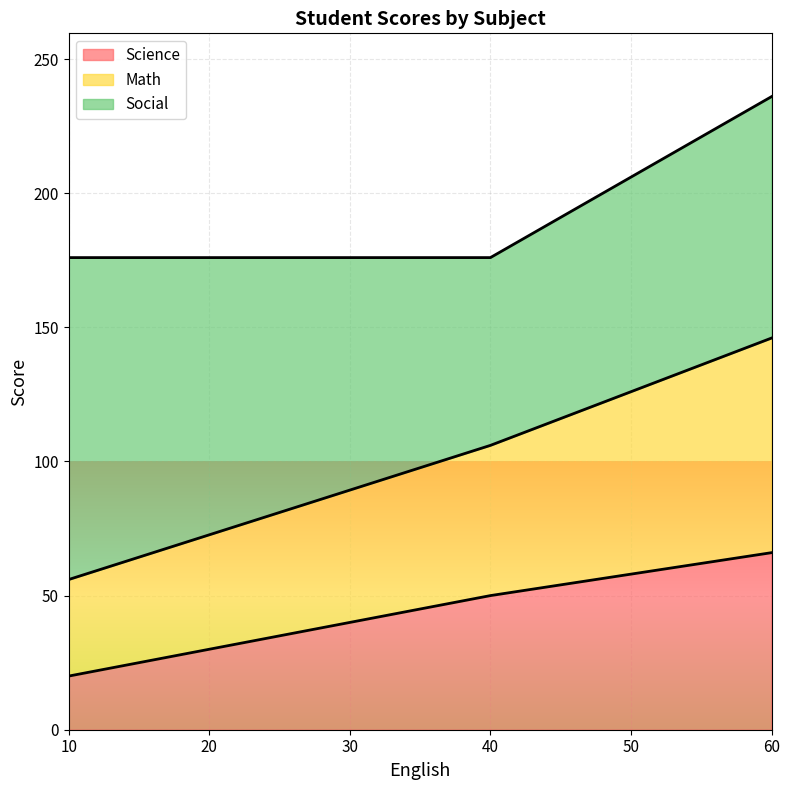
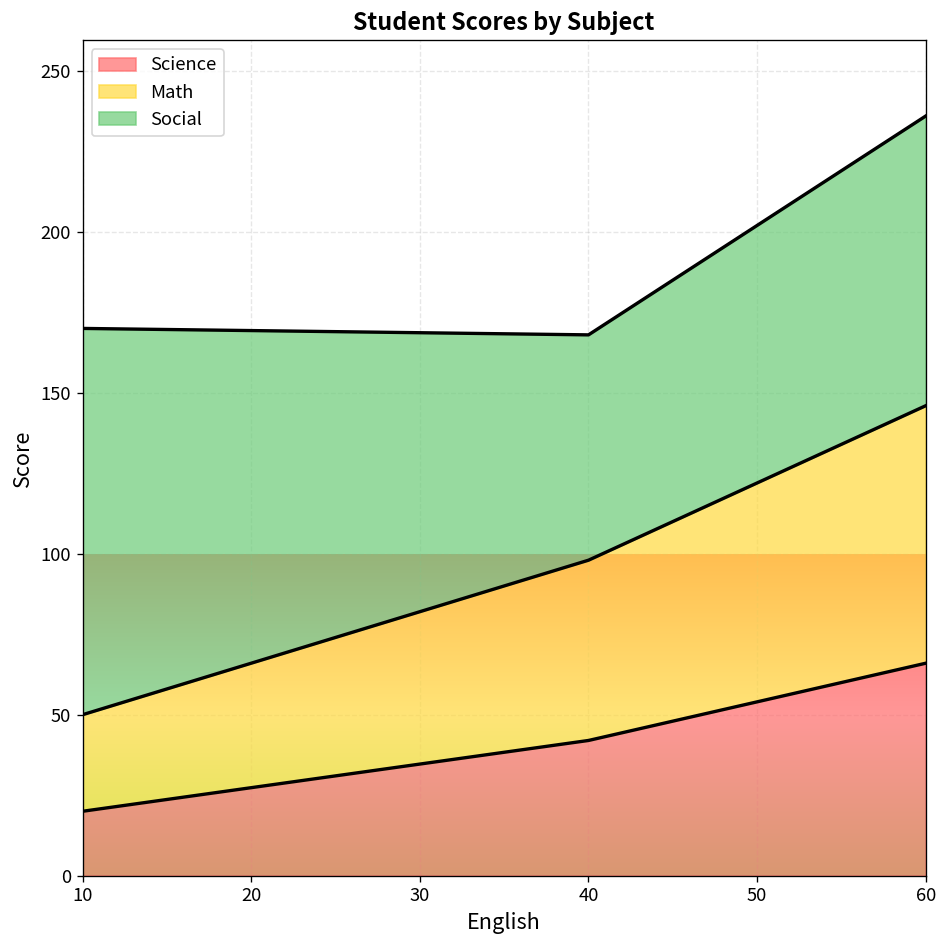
Math, 10: 36 -> 30
Science, 40: 50 -> 42
